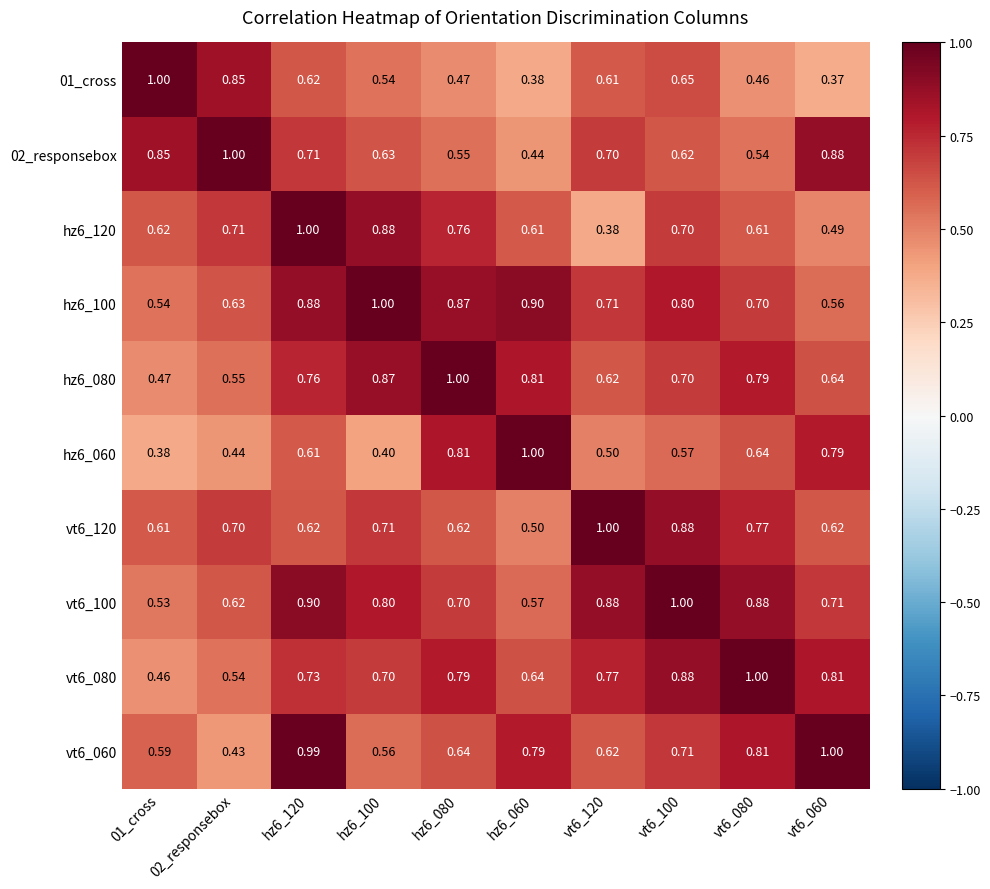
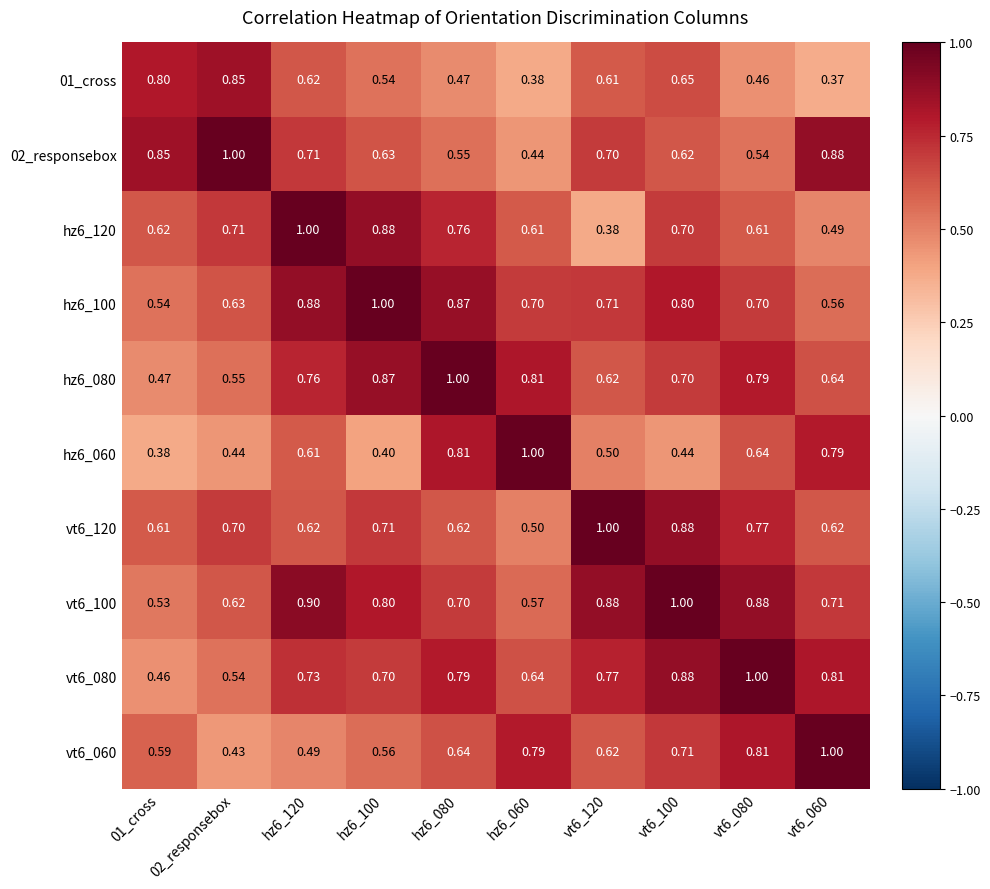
01_cross, 01_cross: 1.00 -> 0.80
hz6_100, hz6_060: 0.90 -> 0.70
hz6_060, vt6_100: 0.57 -> 0.44
vt6_060, hz6_120: 0.99 -> 0.49
